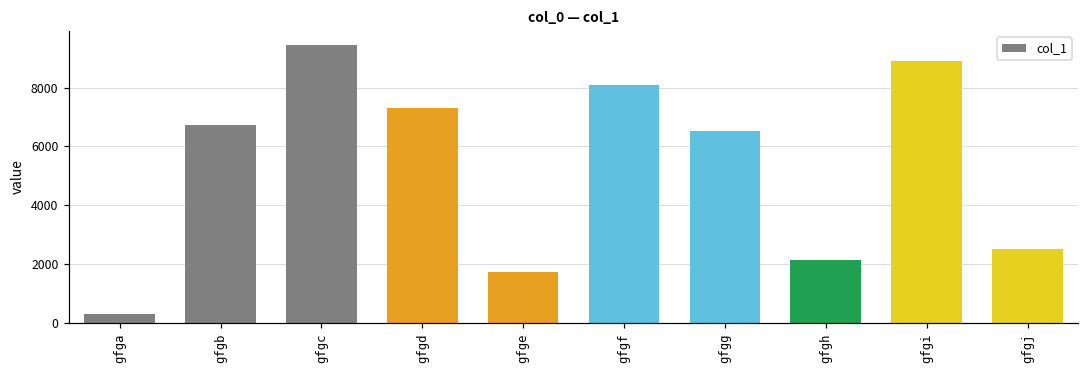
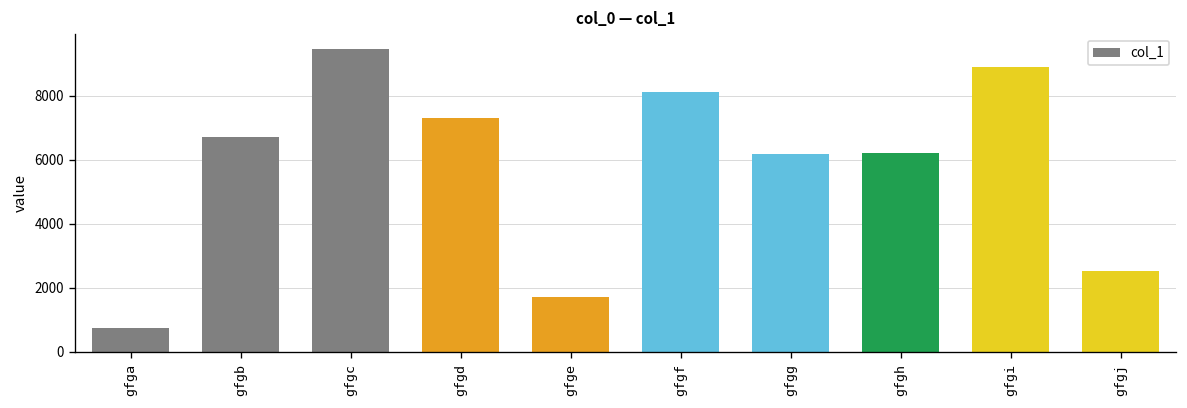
gfga: 300 -> 700
gfgg: 6500 -> 6200
gfgh: 2100 -> 6200
